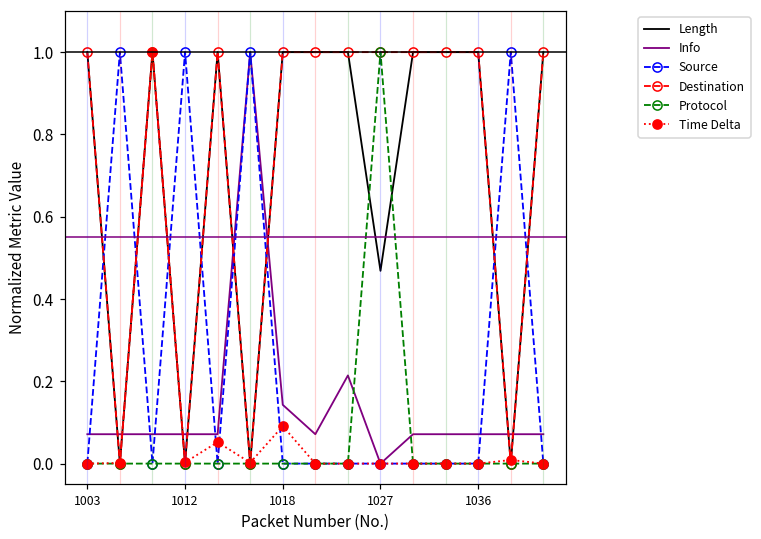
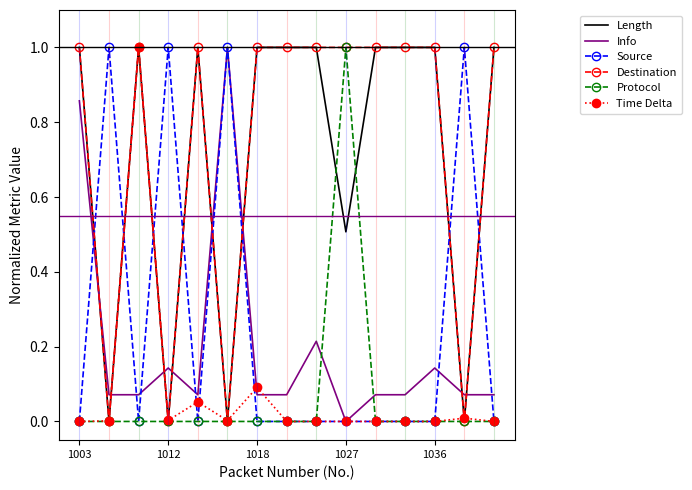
Info, 1003: 0.07 -> 0.86
Info, 1012: 0.07 -> 0.14
Info, 1018: 0.14 -> 0.07
Length, 1027: 0.47 -> 0.51
Info, 1036: 0.07 -> 0.14
